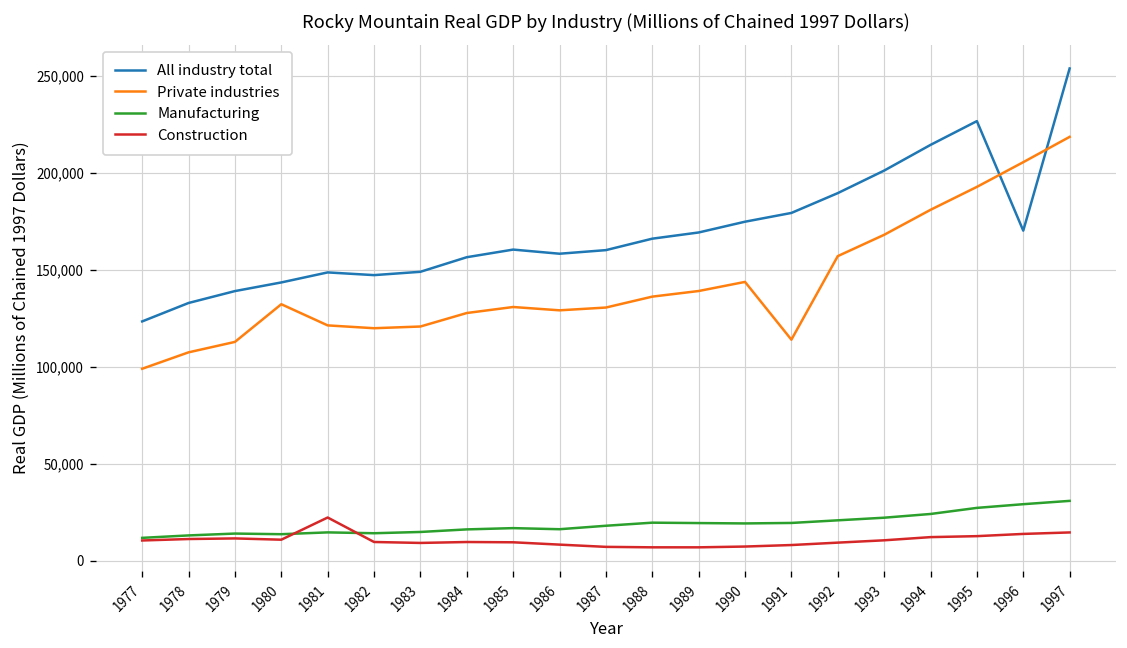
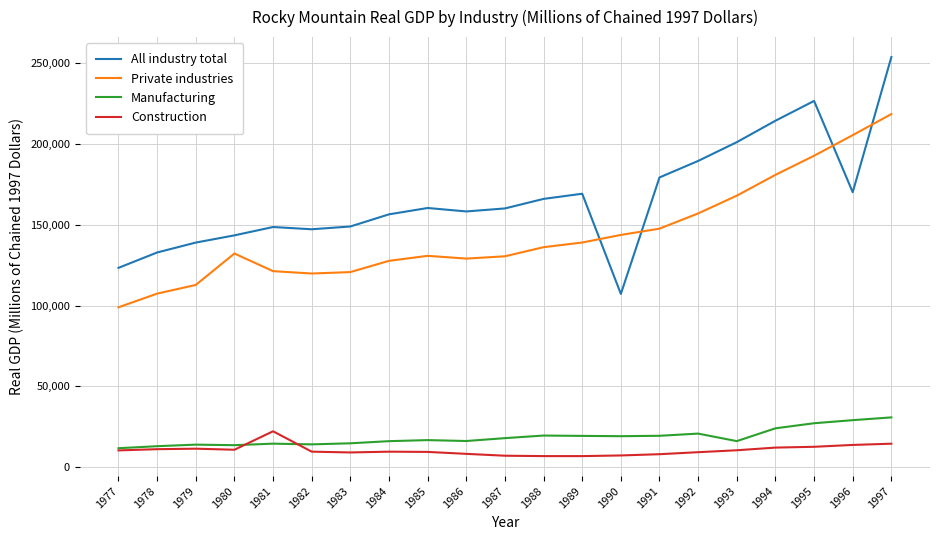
All industry total, 1990: 175,000 -> 107,000
Private industries, 1991: 114,000 -> 148,000
Manufacturing, 1993: 22,000 -> 16,000
